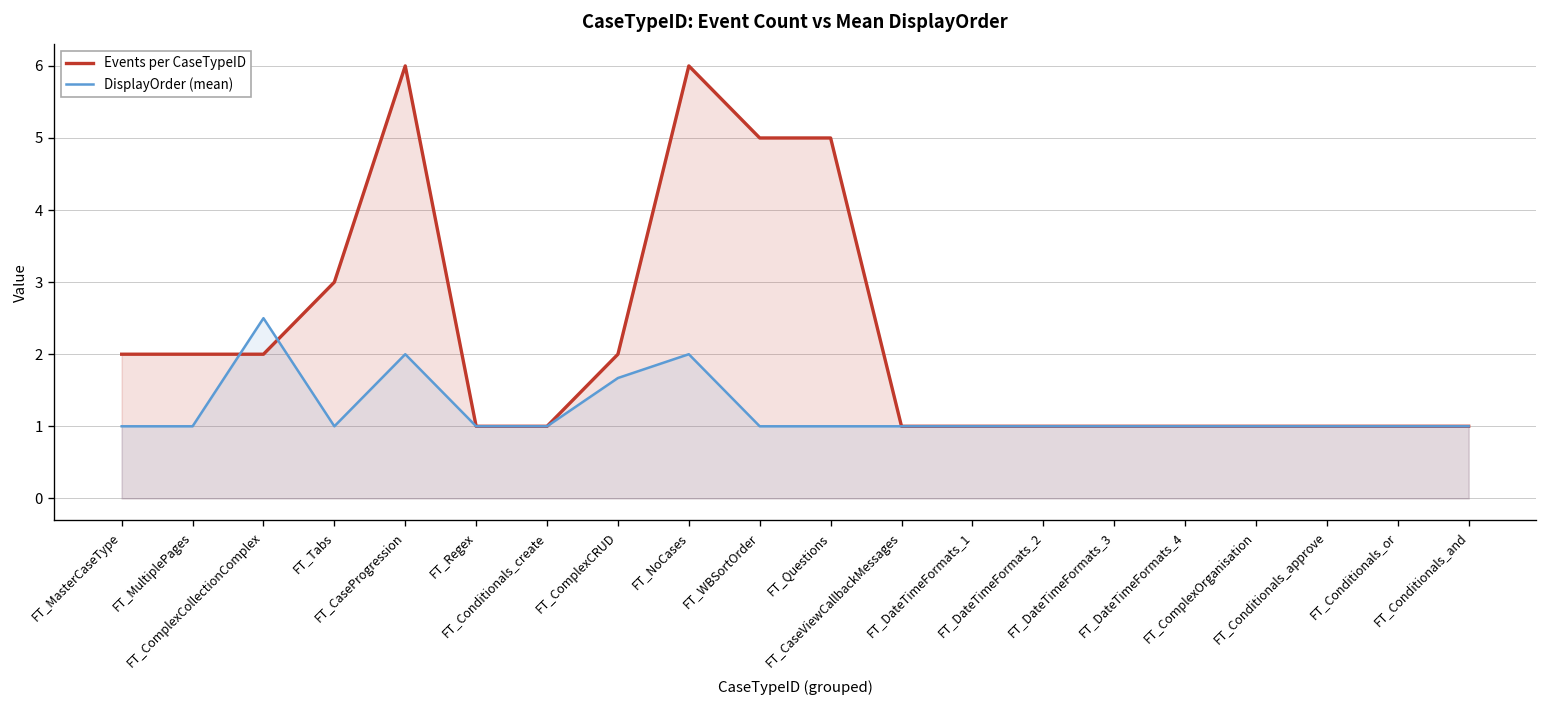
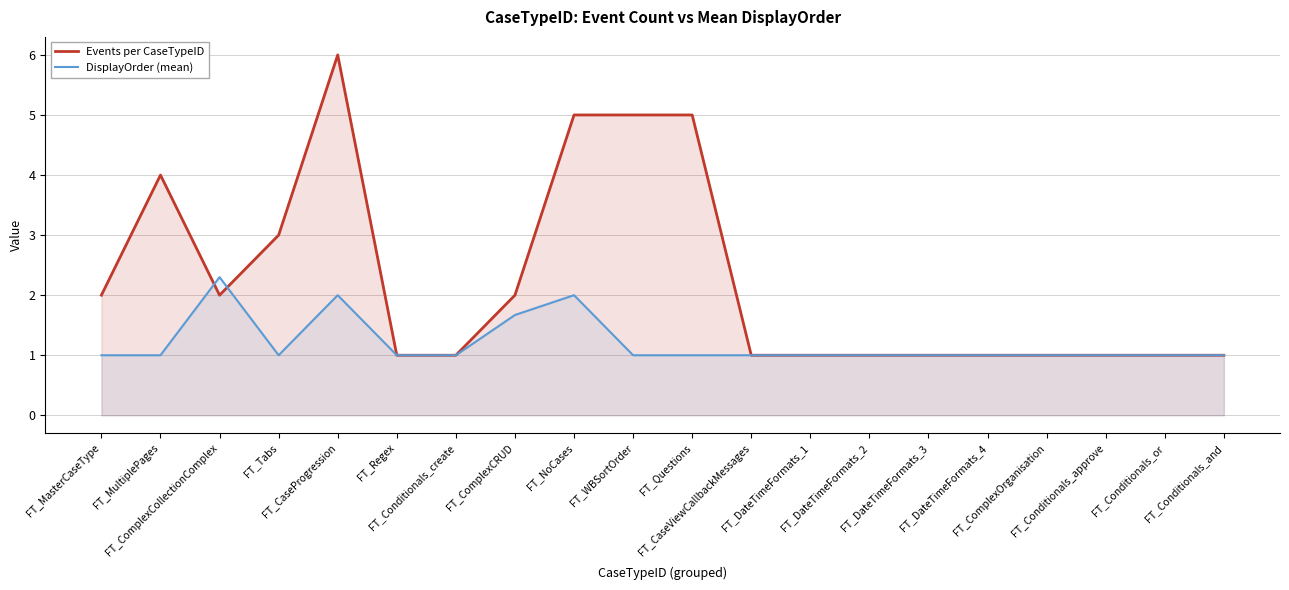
Events per CaseTypeID, FT_MultiplePages: 2 -> 4
DisplayOrder (mean), FT_ComplexCollectionComplex: 2.5 -> 2.3
Events per CaseTypeID, FT_NoCases: 6 -> 5
